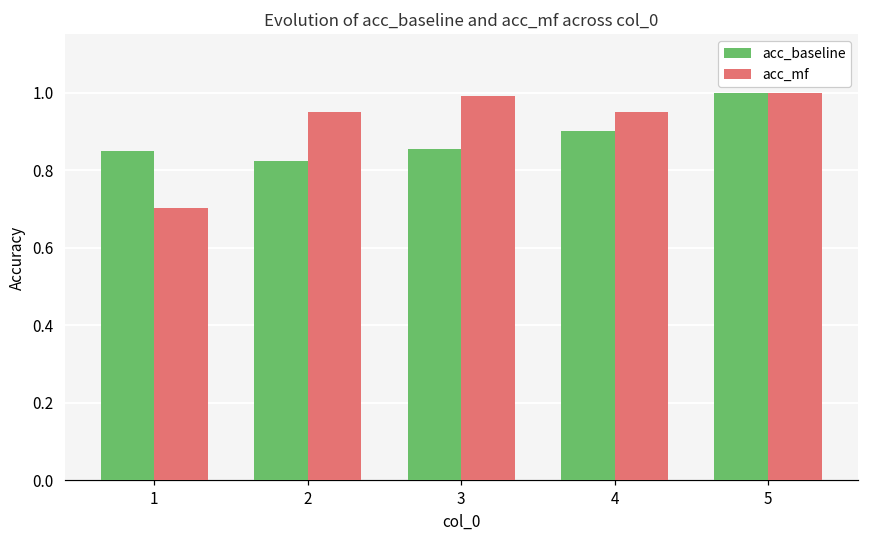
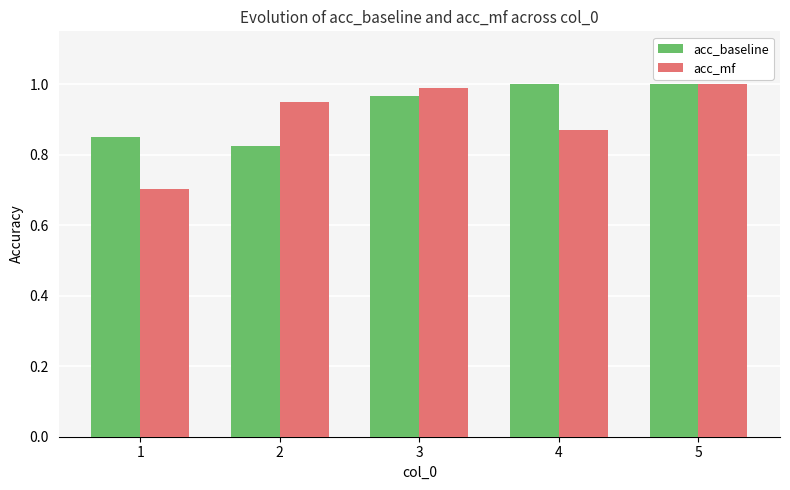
acc_baseline, 3: 0.86 -> 0.97
acc_baseline, 4: 0.9 -> 1.0
acc_mf, 4: 0.95 -> 0.87
